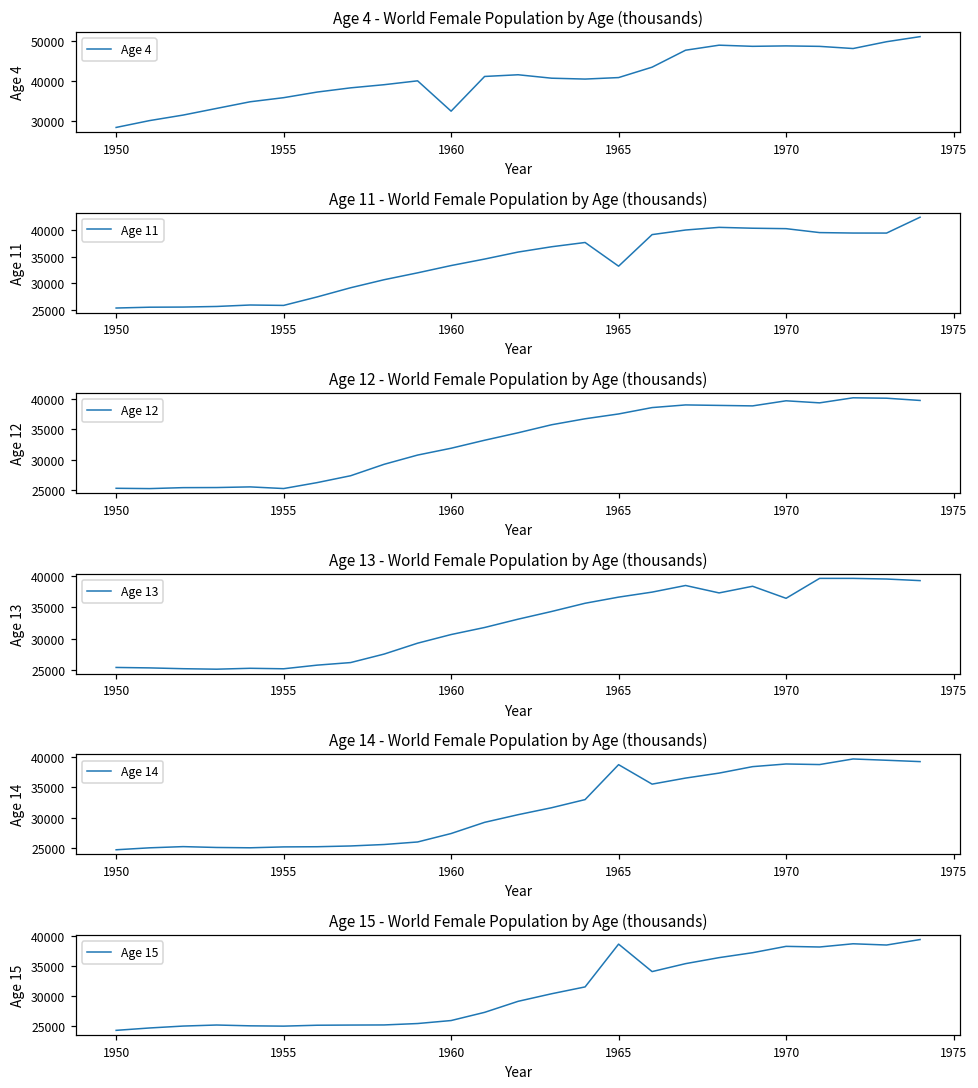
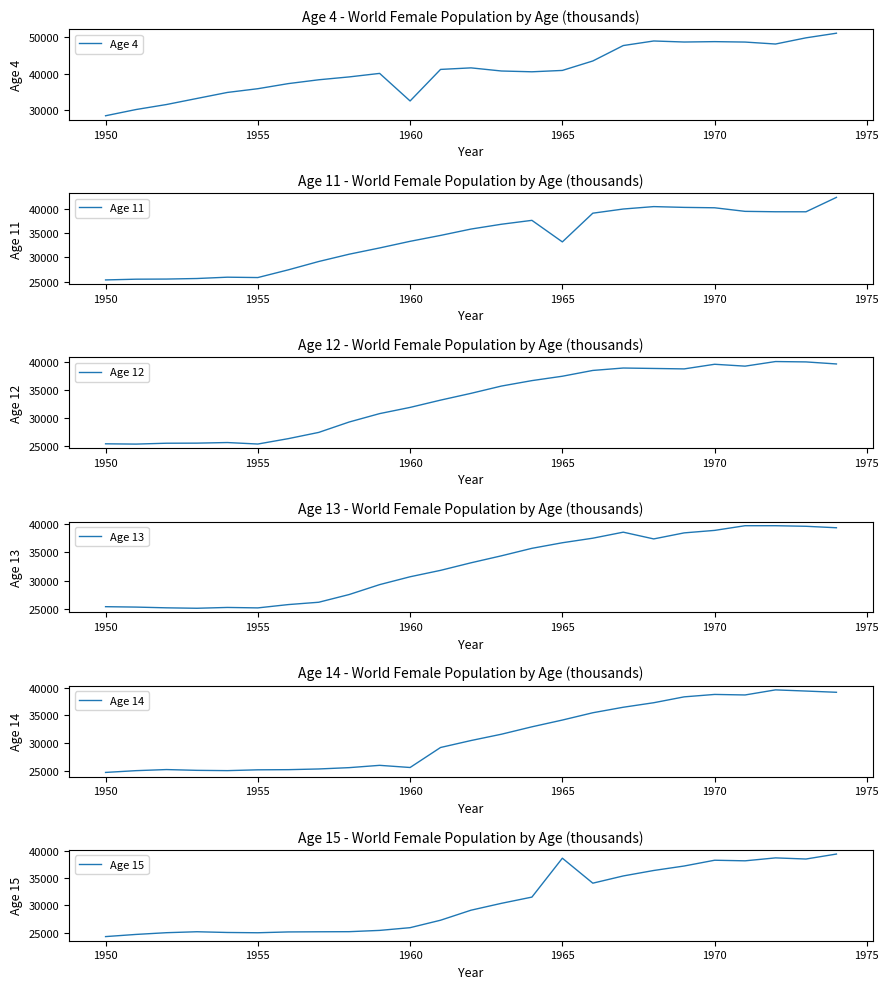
Age 13 - World Female Population by Age (thousands), 1970: 36000 -> 39000
Age 14 - World Female Population by Age (thousands), 1960: 27000 -> 26000
Age 14 - World Female Population by Age (thousands), 1965: 39000 -> 34000
